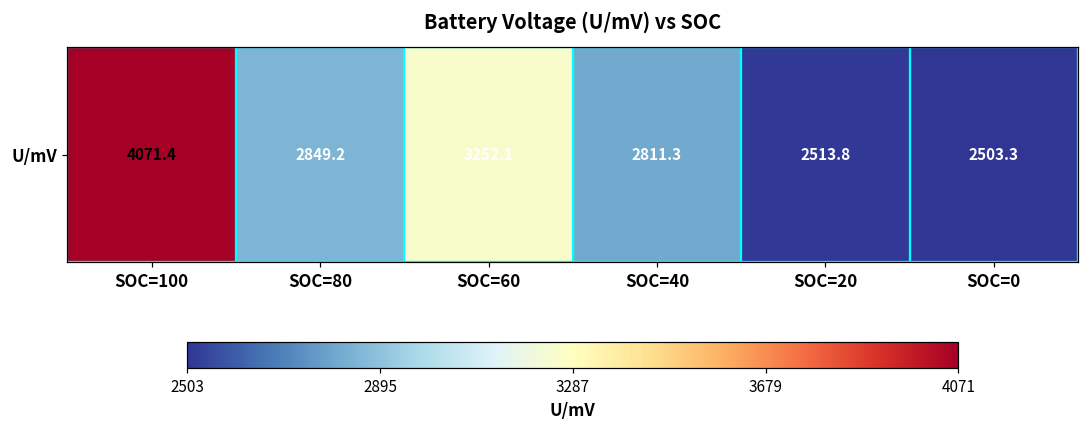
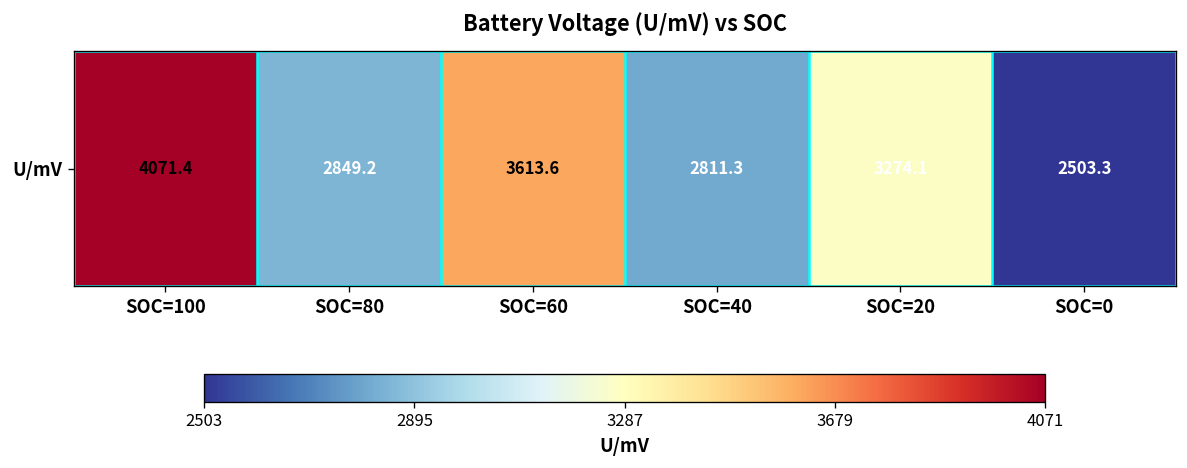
U/mV, SOC=60: 3252.1 -> 3613.6
U/mV, SOC=20: 2513.8 -> 3274.1
